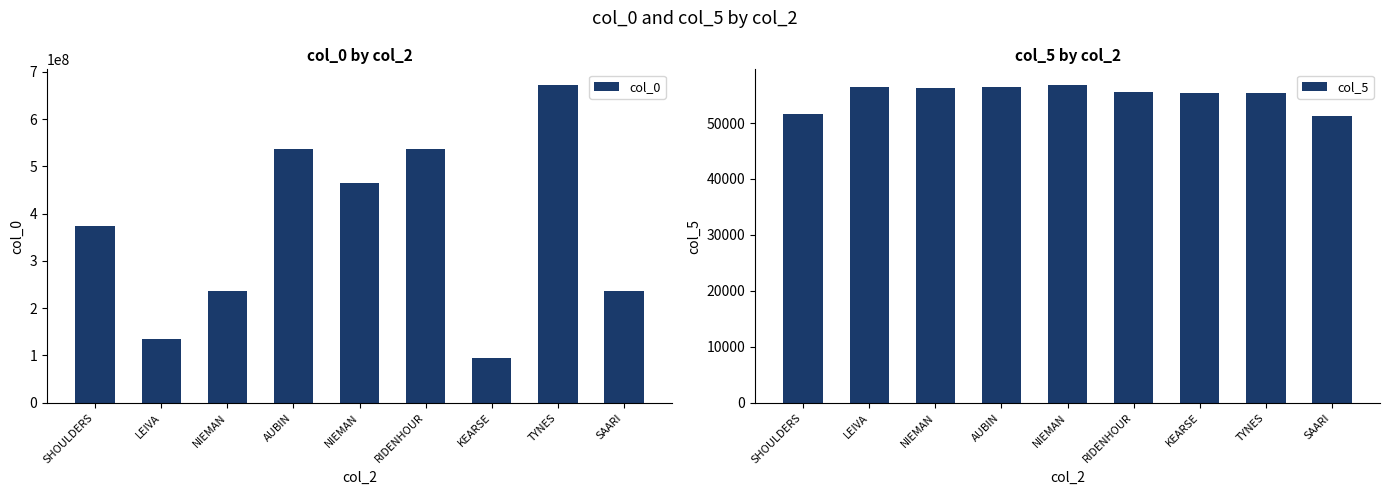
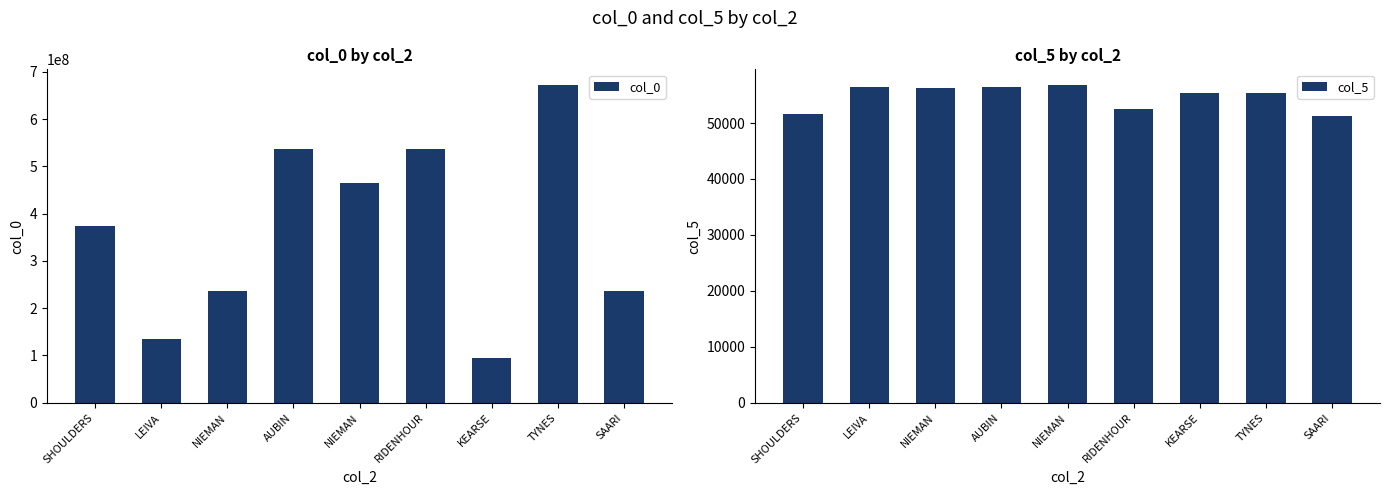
col_5 by col_2, RIDENHOUR: 55000 -> 52000
